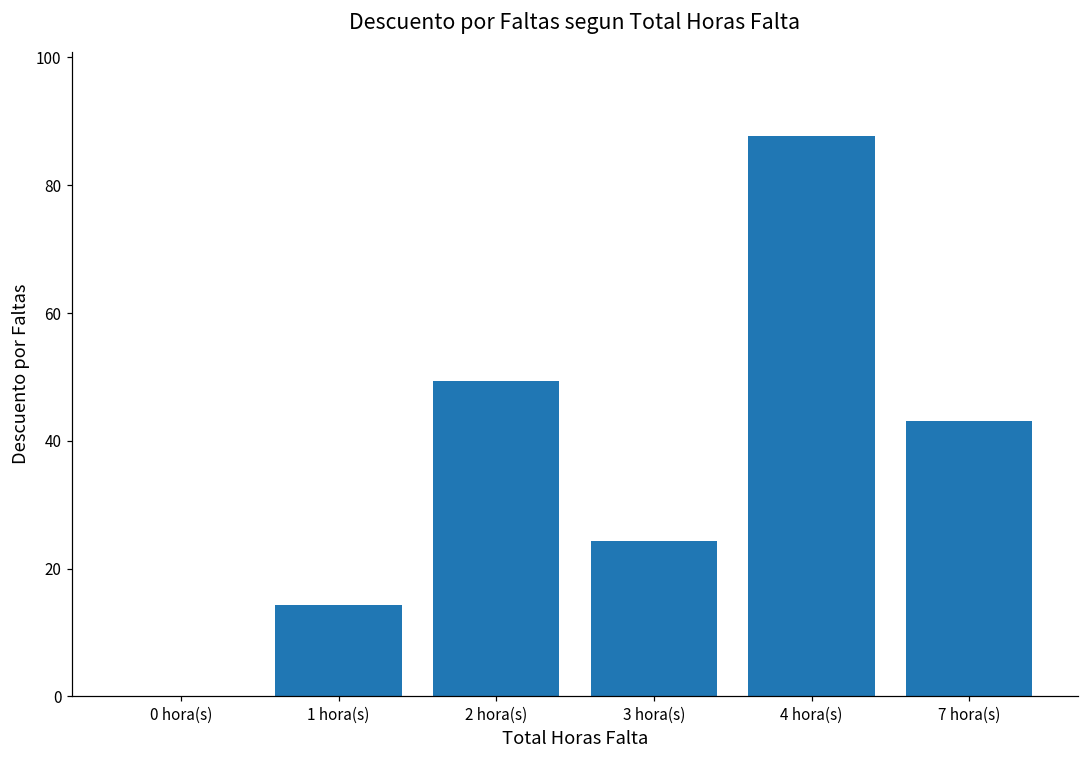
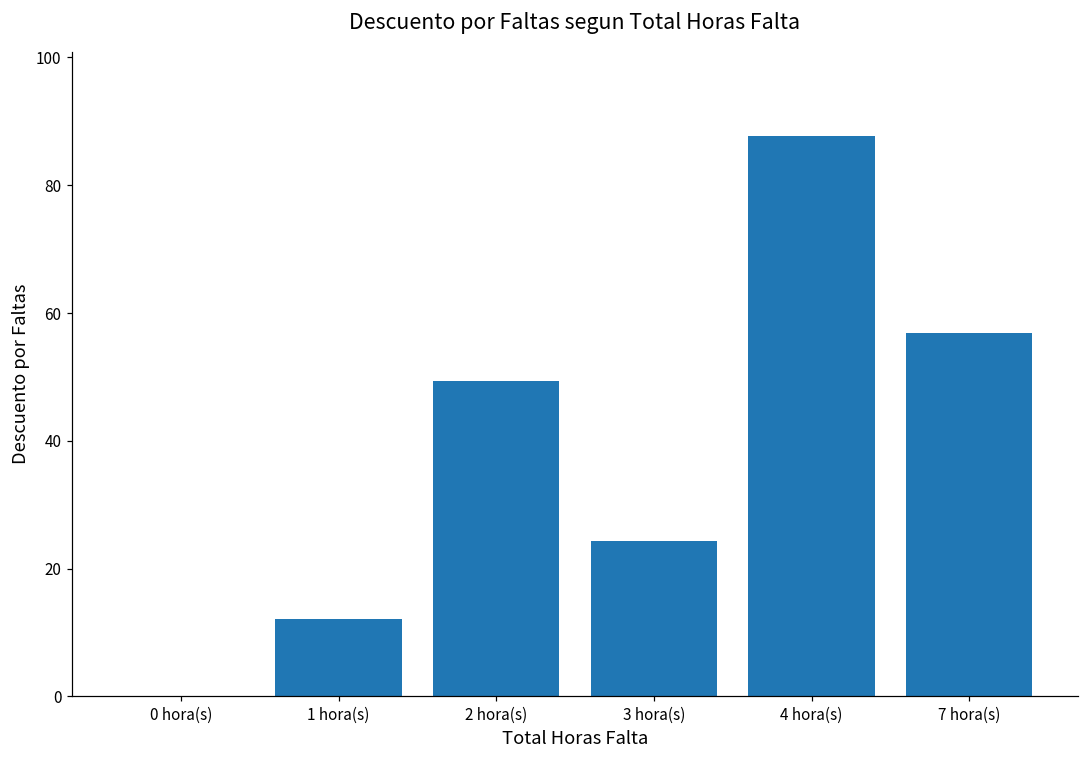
1 hora(s): 14 -> 12
7 hora(s): 43 -> 57
